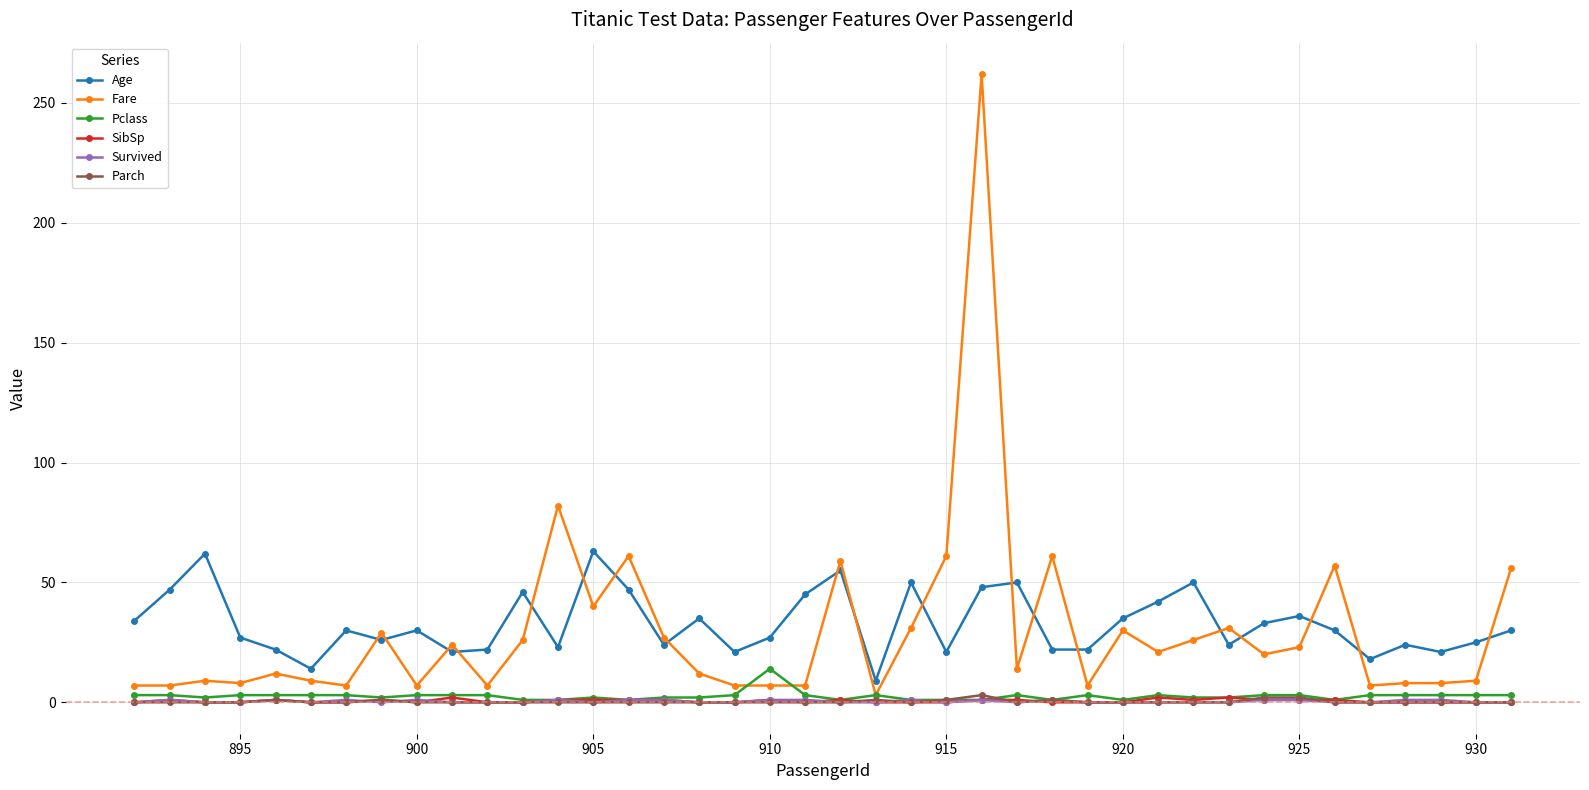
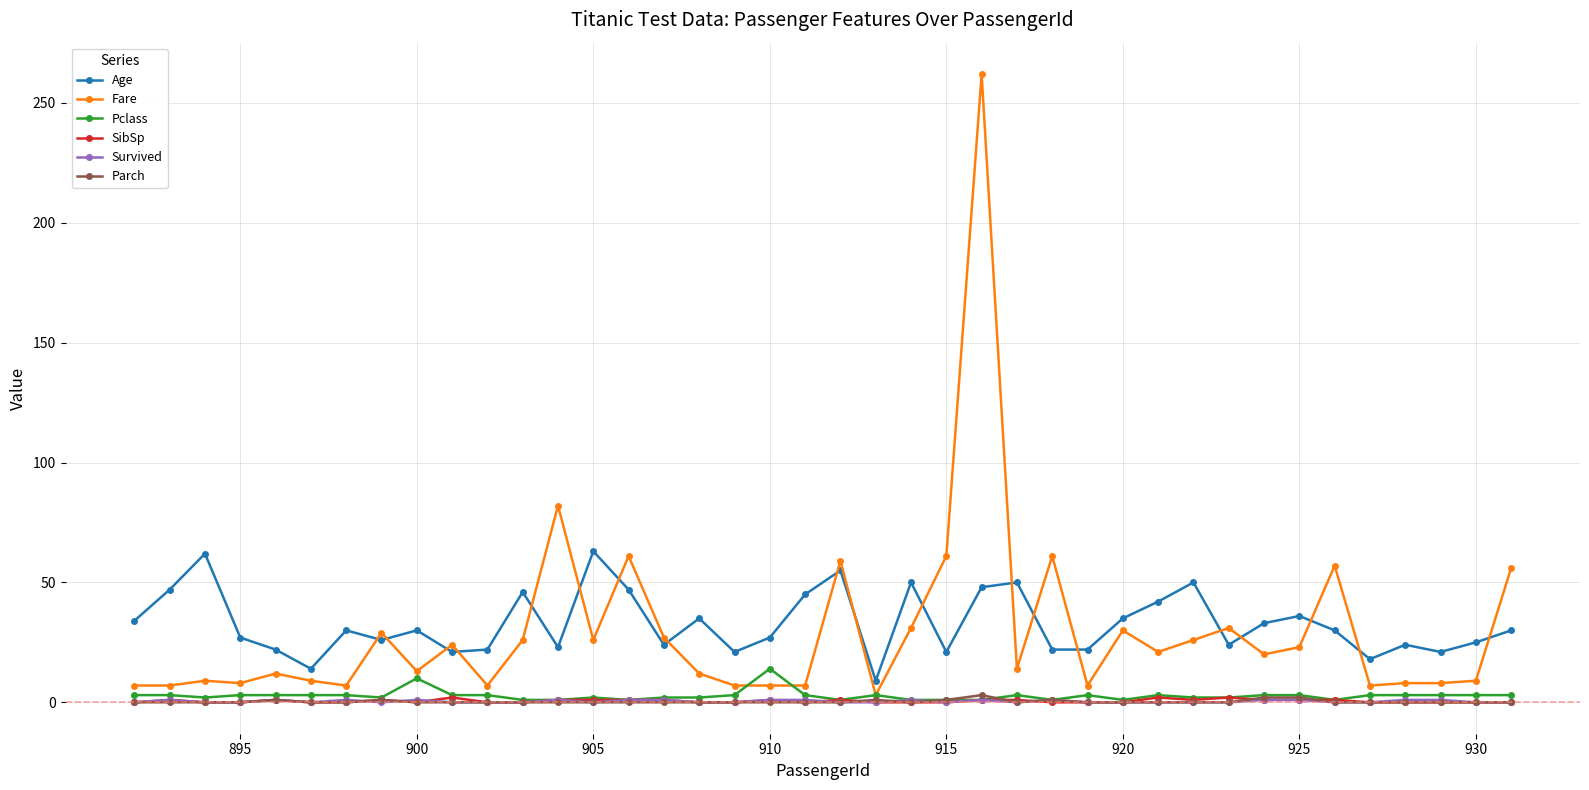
Fare, 900: 7 -> 13
Pclass, 900: 3 -> 10
Fare, 905: 40 -> 26
